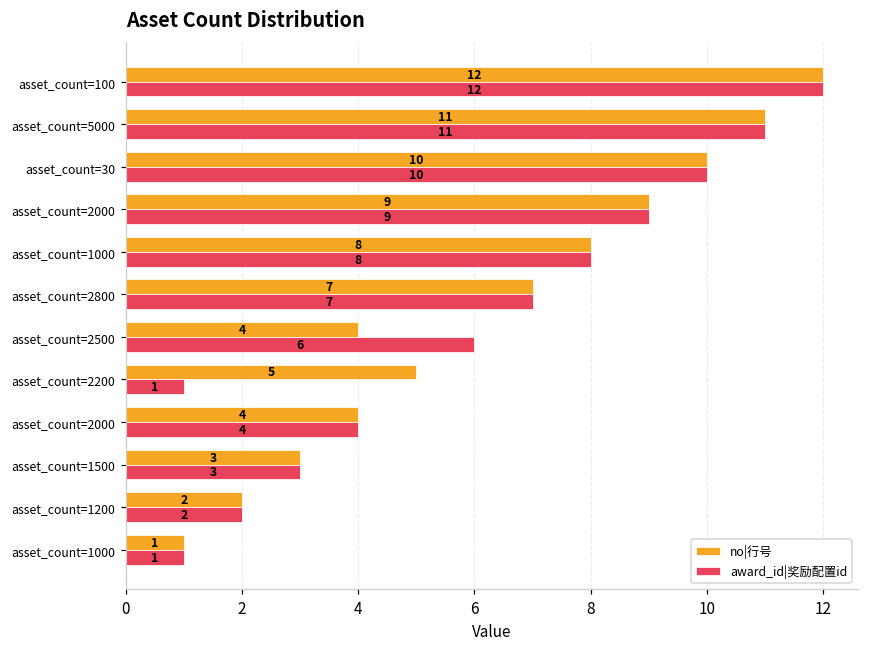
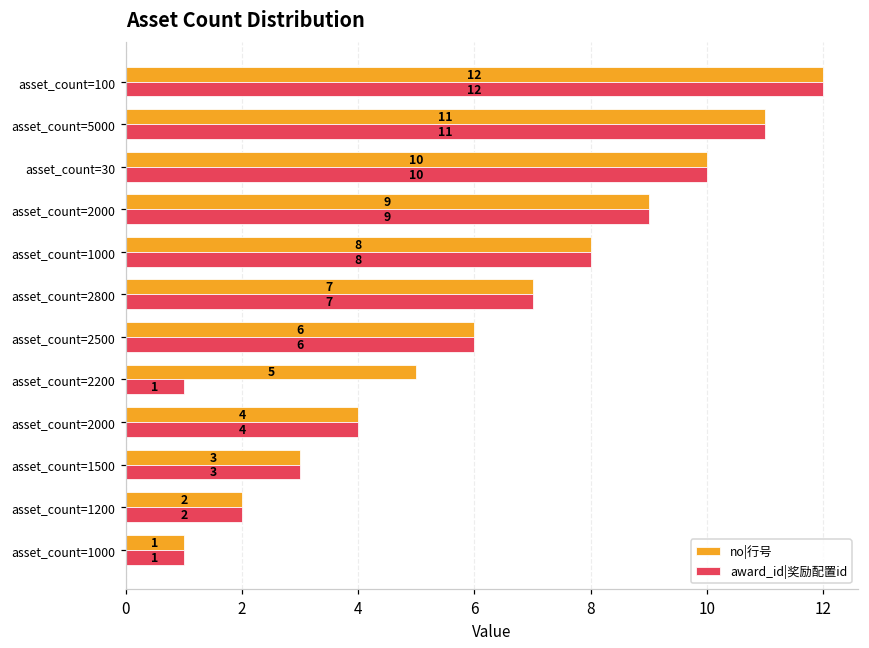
no|行号, asset_count=2500: 4 -> 6
